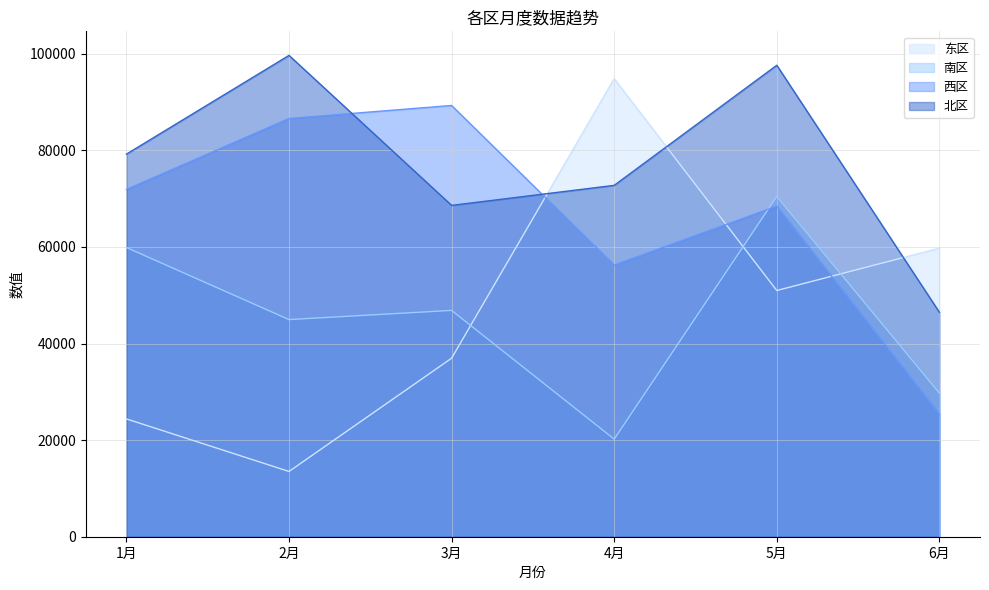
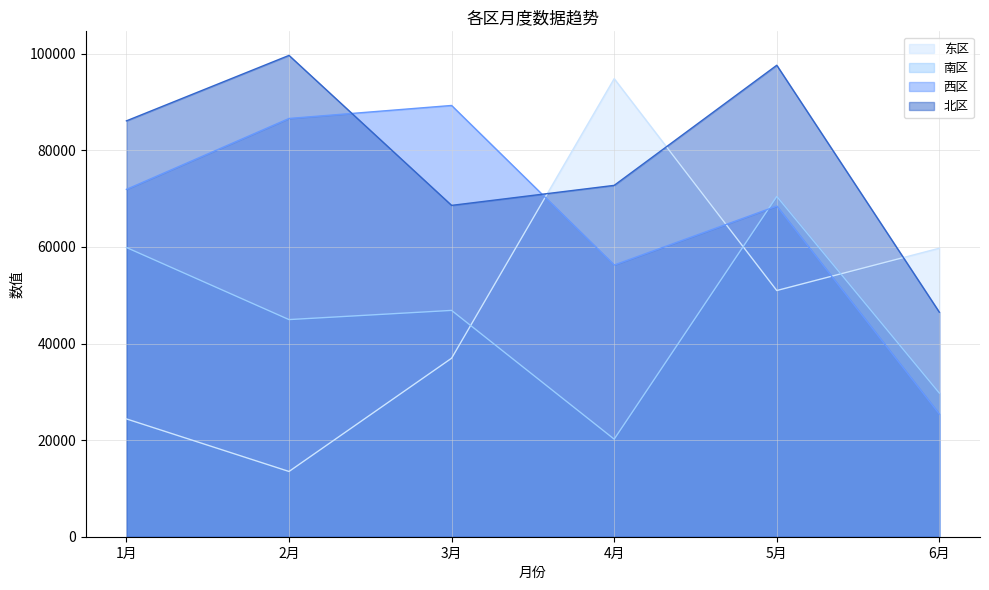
北区, 1月: 79000 -> 86000
